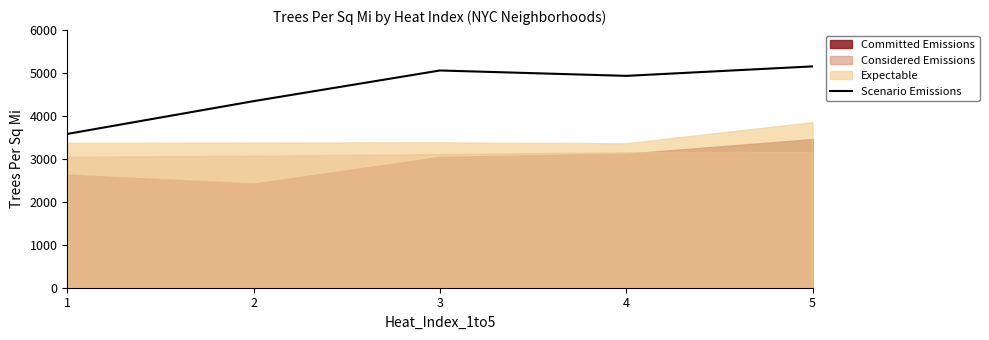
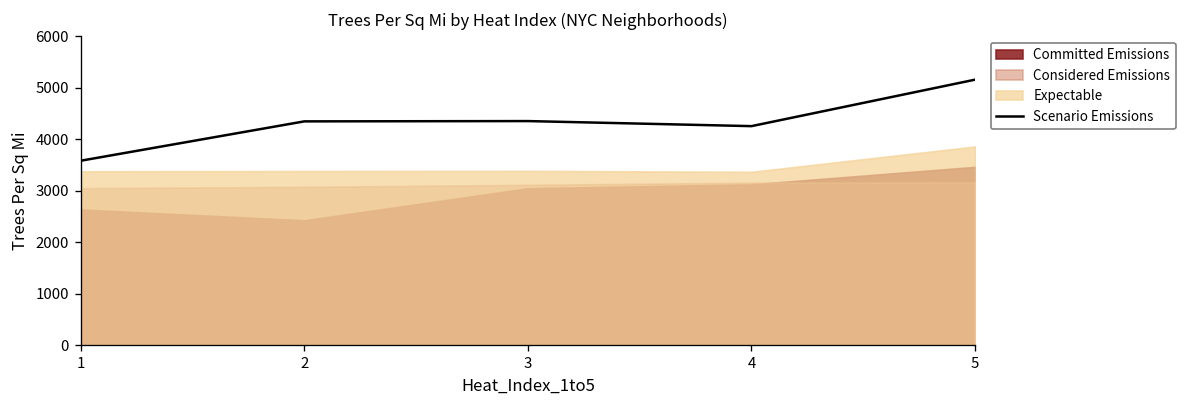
Scenario Emissions, 3: 5100 -> 4400
Scenario Emissions, 4: 4900 -> 4300
